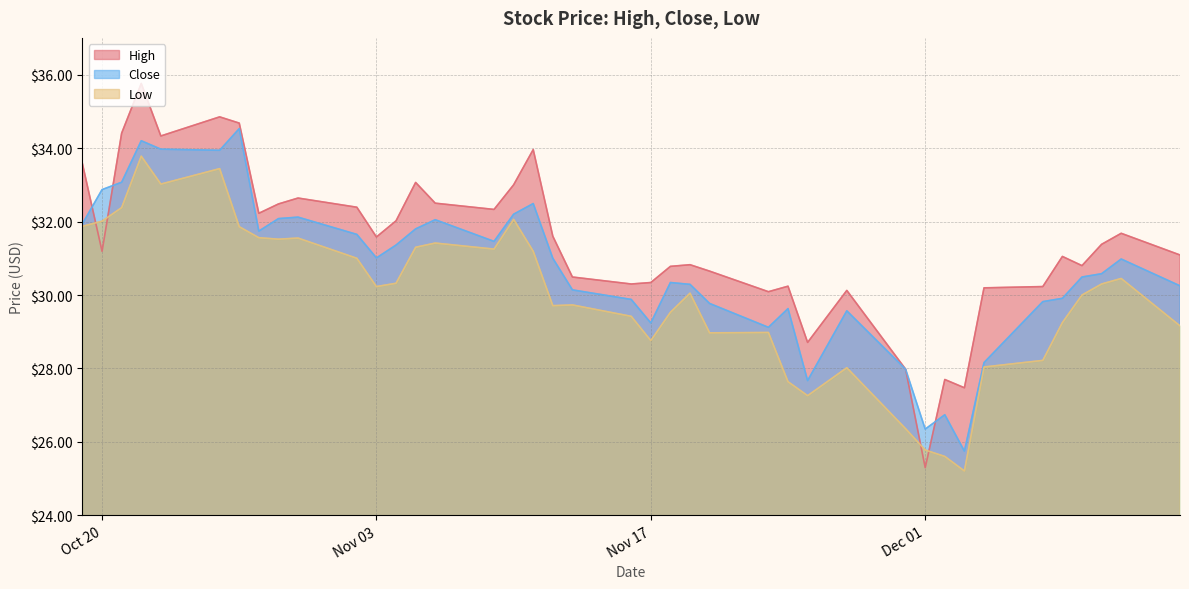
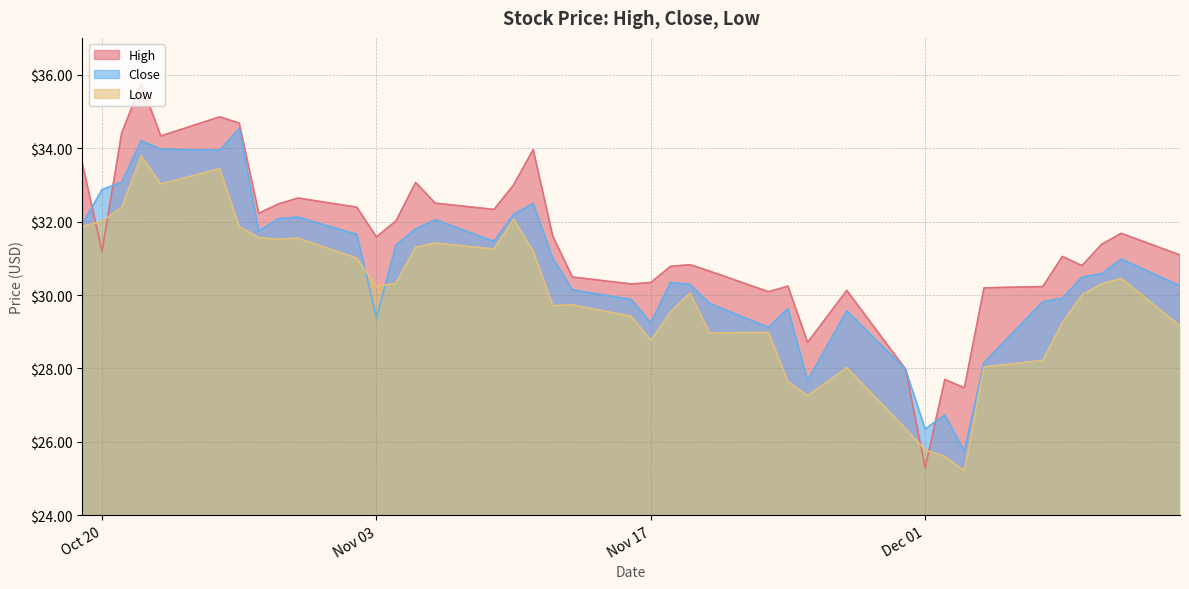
Close, Nov 03: $31.0 -> $29.4
